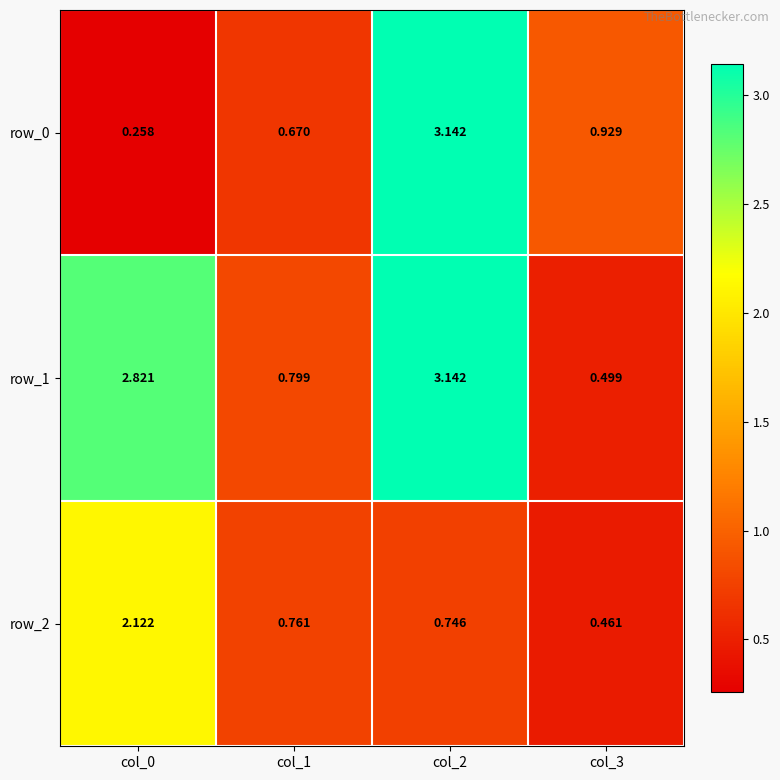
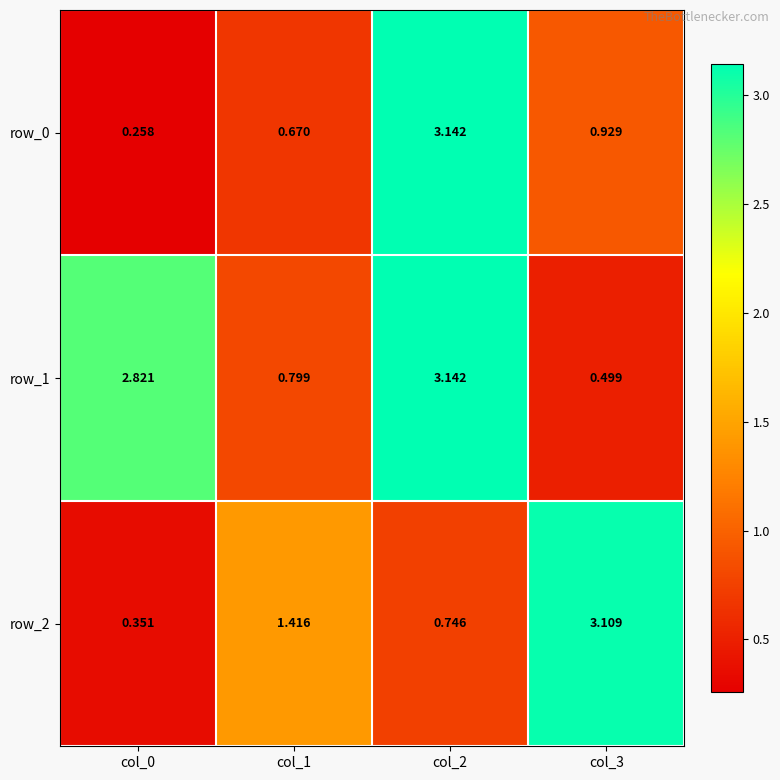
row_2, col_0: 2.122 -> 0.351
row_2, col_1: 0.761 -> 1.416
row_2, col_3: 0.461 -> 3.109
